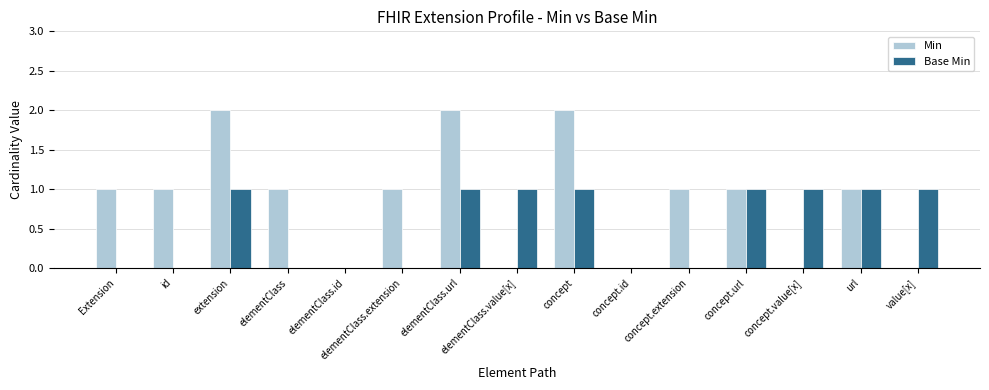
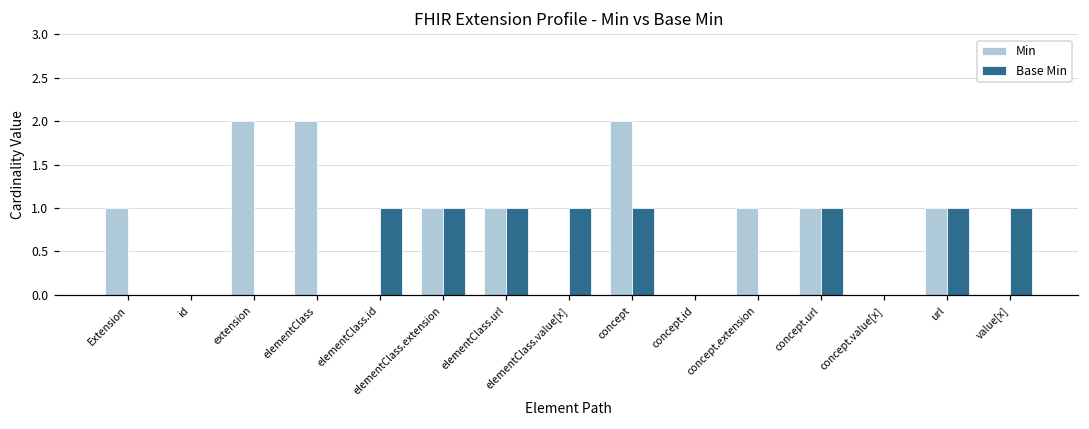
Min, id: 1 -> 0
Base Min, extension: 1 -> 0
Min, elementClass: 1 -> 2
Base Min, elementClass.id: 0 -> 1
Base Min, elementClass.extension: 0 -> 1
Min, elementClass.url: 2 -> 1
Base Min, concept.value[x]: 1 -> 0
